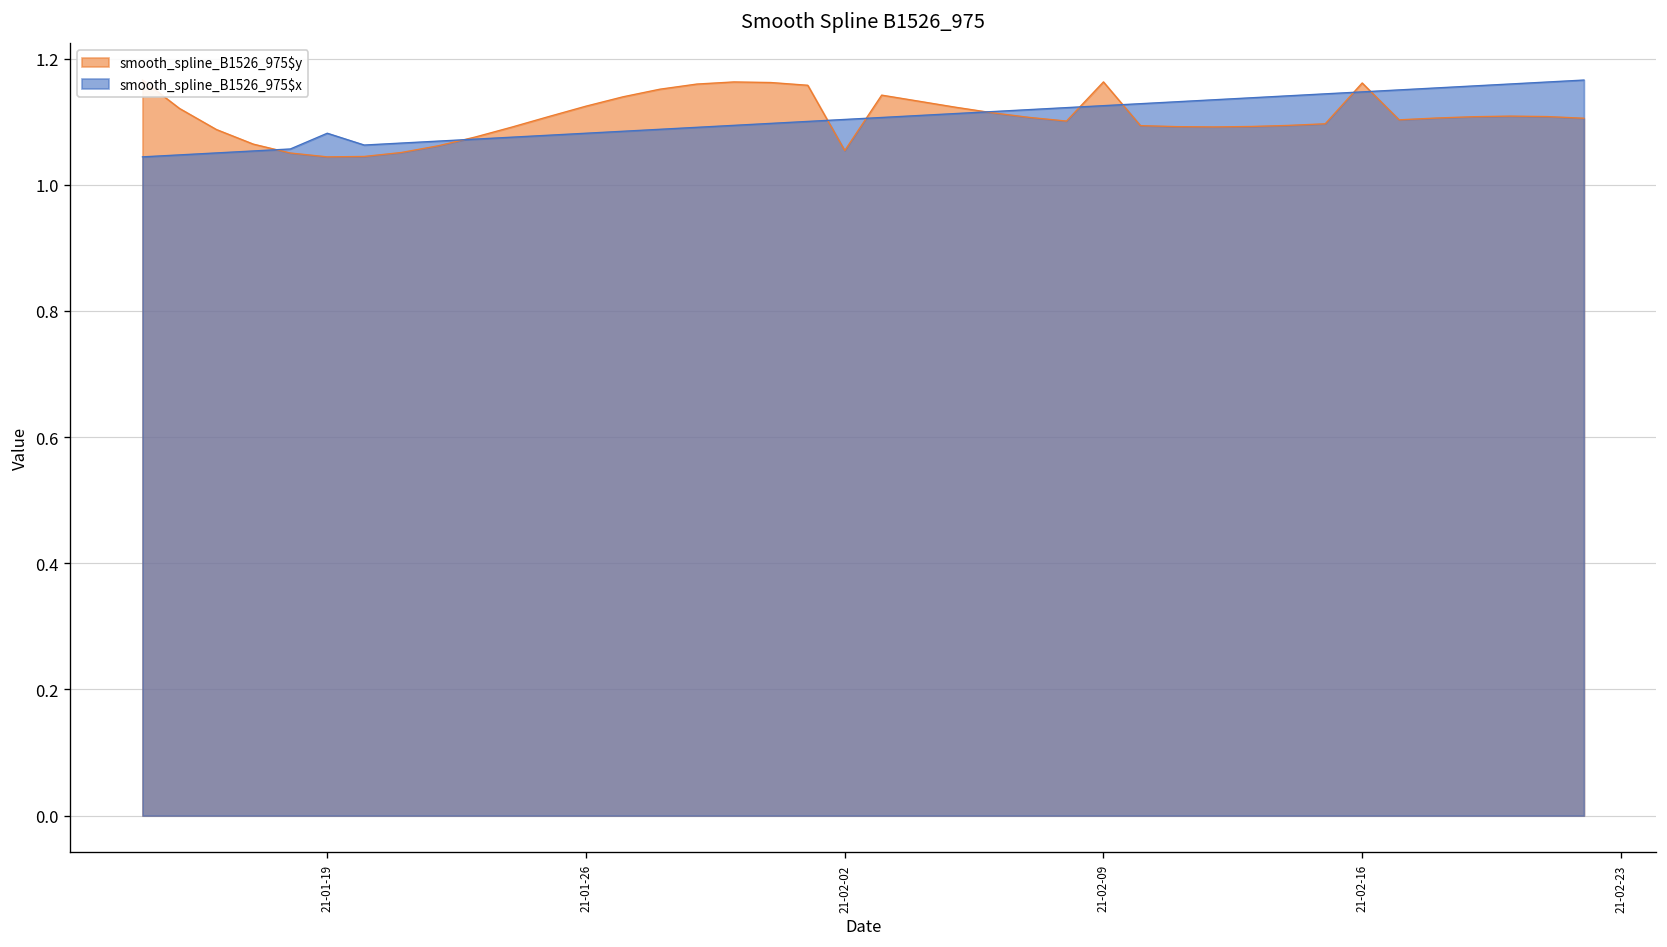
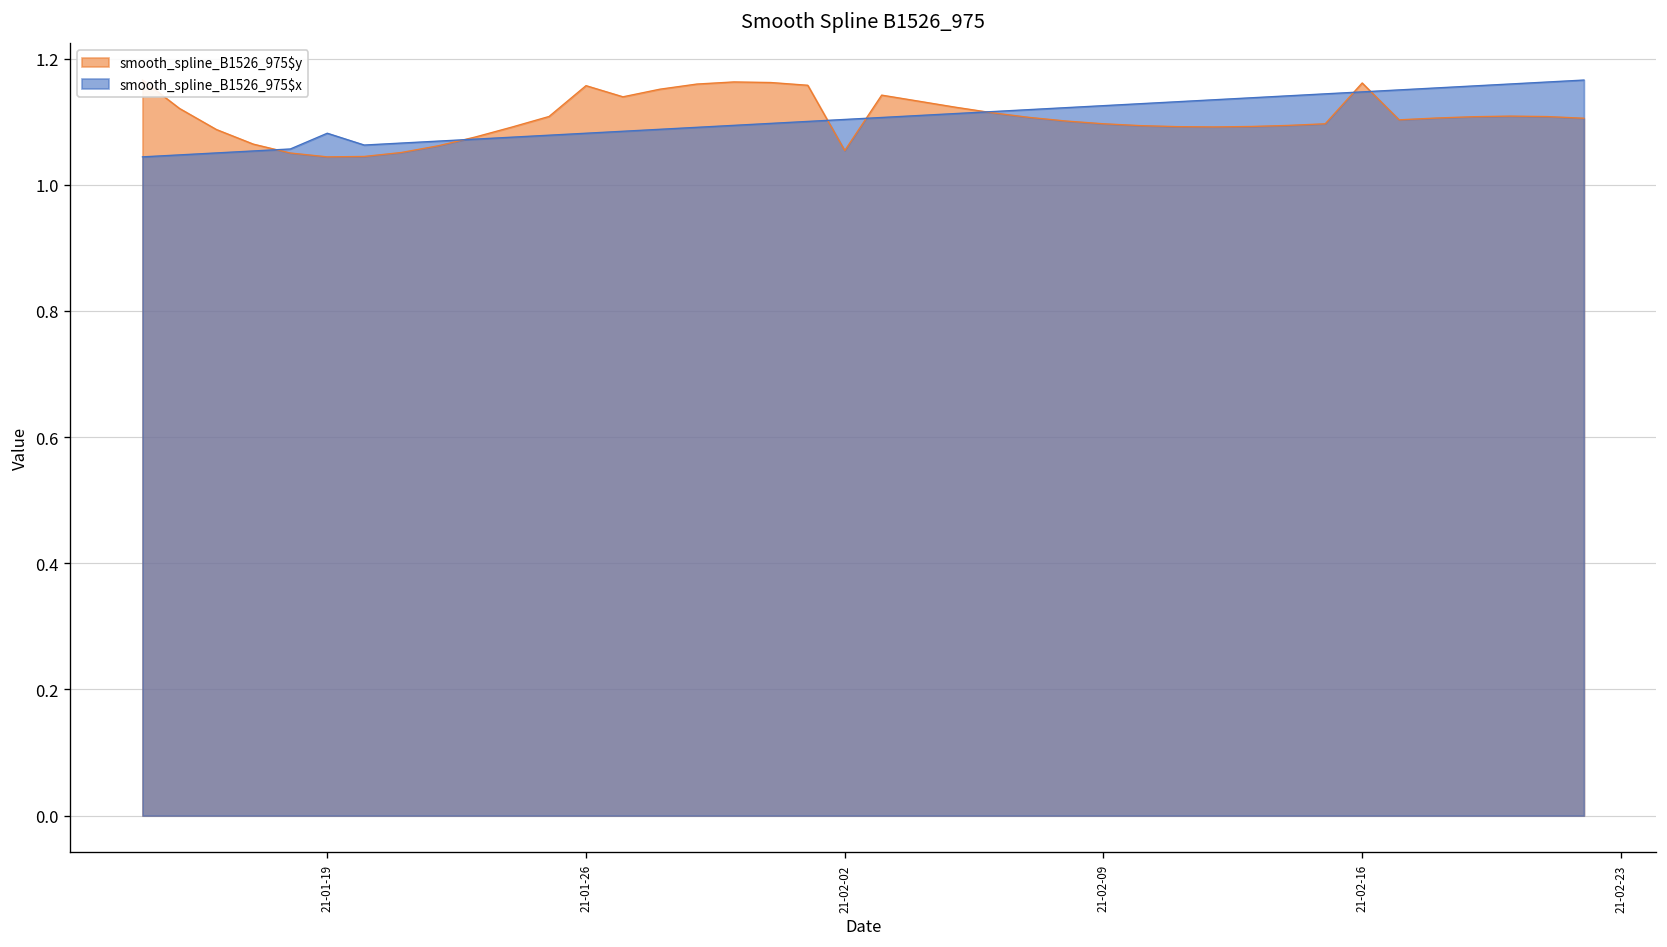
smooth_spline_B1526_975$y, 21-01-26: 1.12 -> 1.16
smooth_spline_B1526_975$y, 21-02-09: 1.16 -> 1.10
